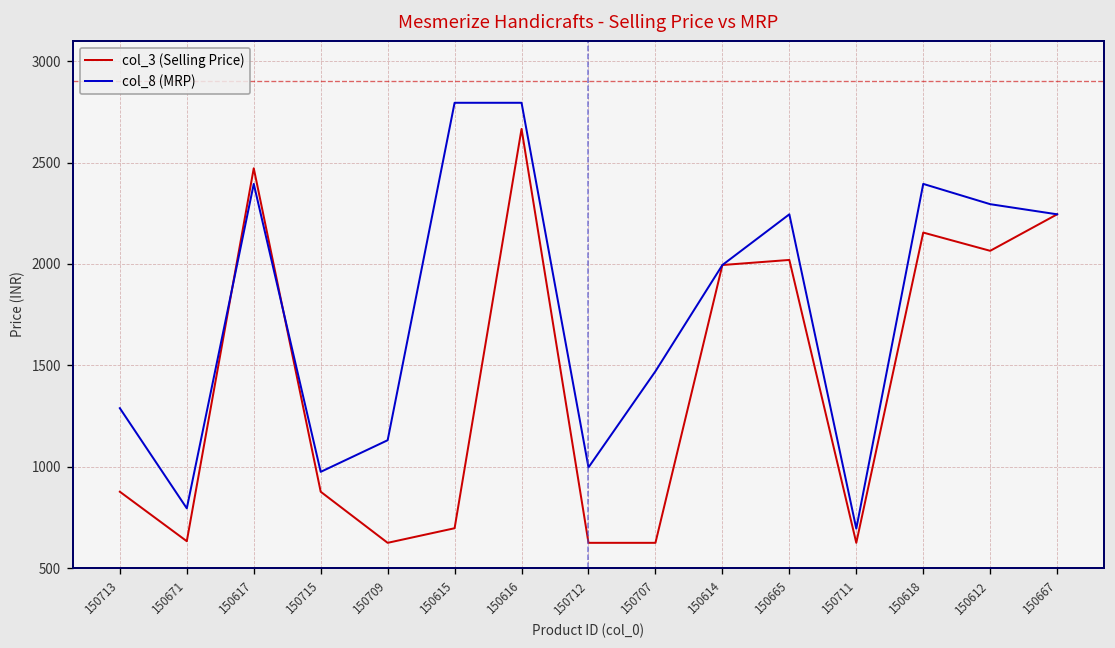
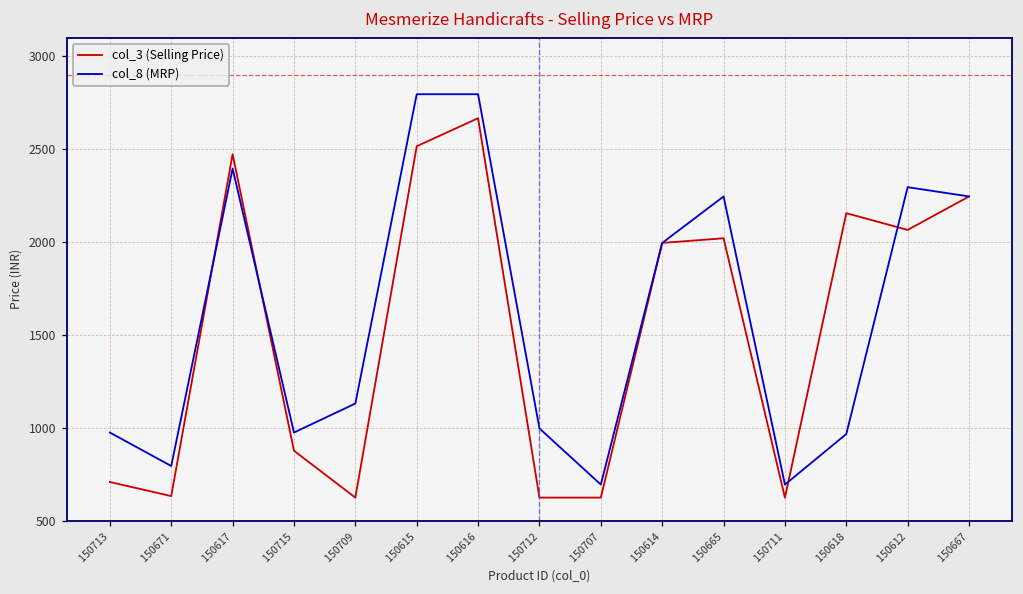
col_3 (Selling Price), 150713: 880 -> 710
col_8 (MRP), 150713: 1290 -> 980
col_3 (Selling Price), 150615: 700 -> 2520
col_8 (MRP), 150707: 1470 -> 700
col_8 (MRP), 150618: 2400 -> 970
